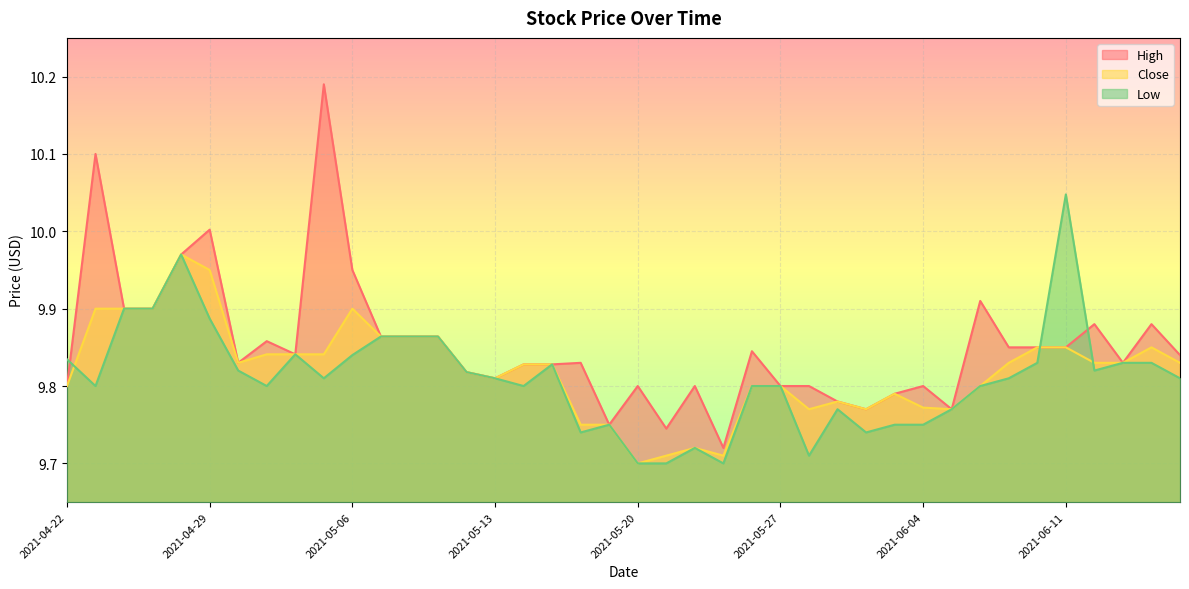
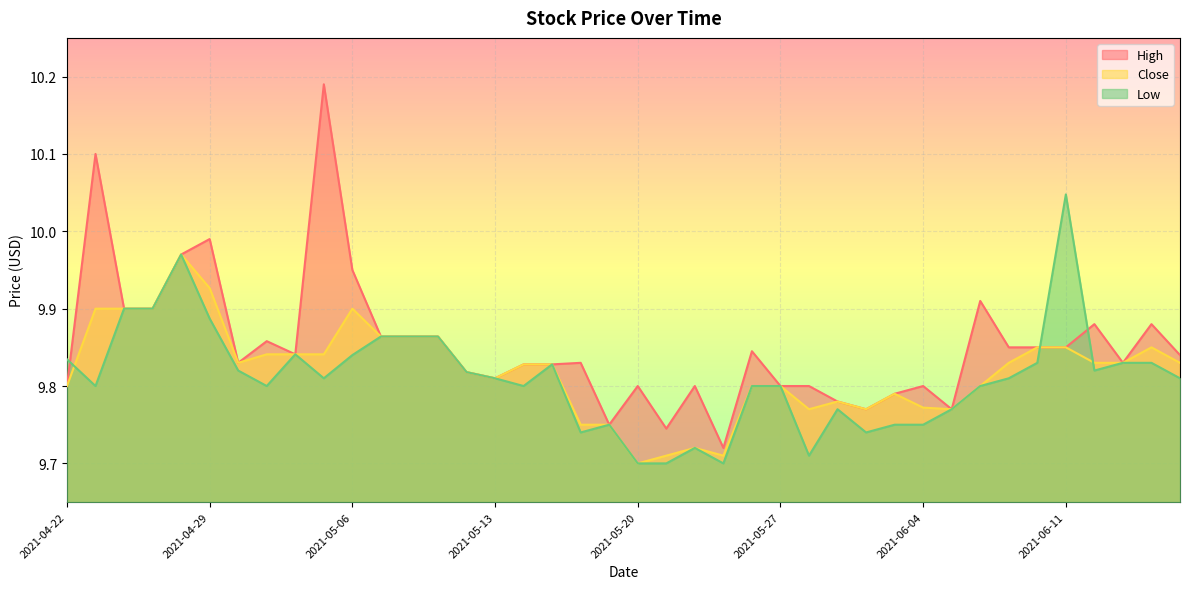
High, 2021-04-29: 10.00 -> 9.99
Close, 2021-04-29: 9.95 -> 9.93
